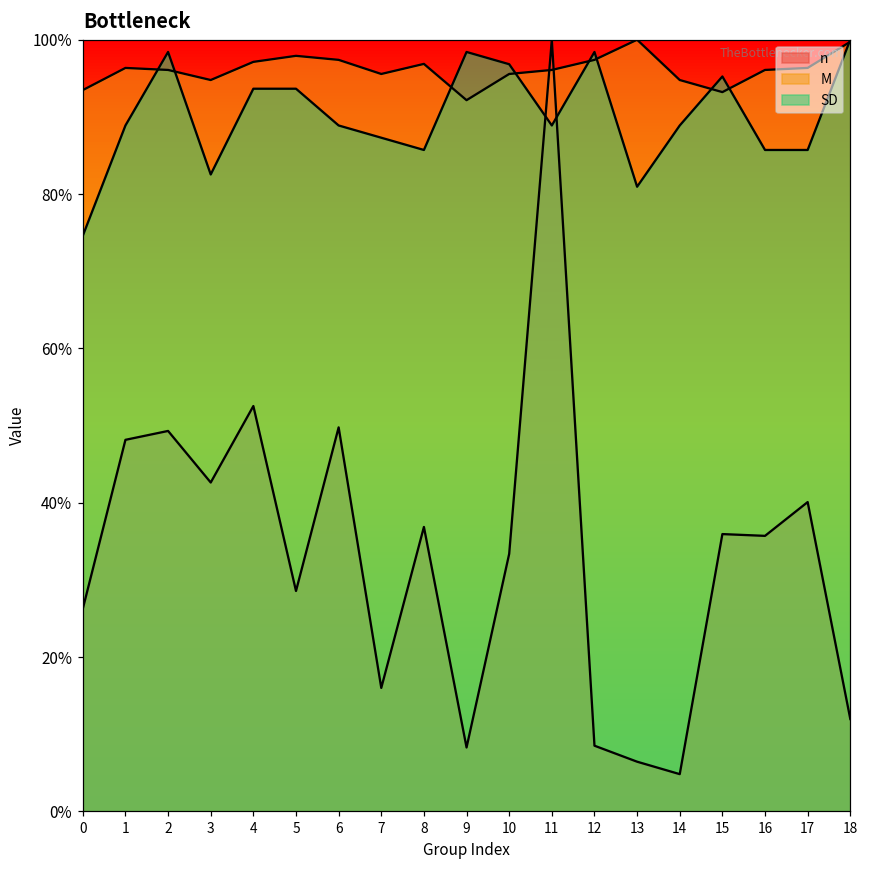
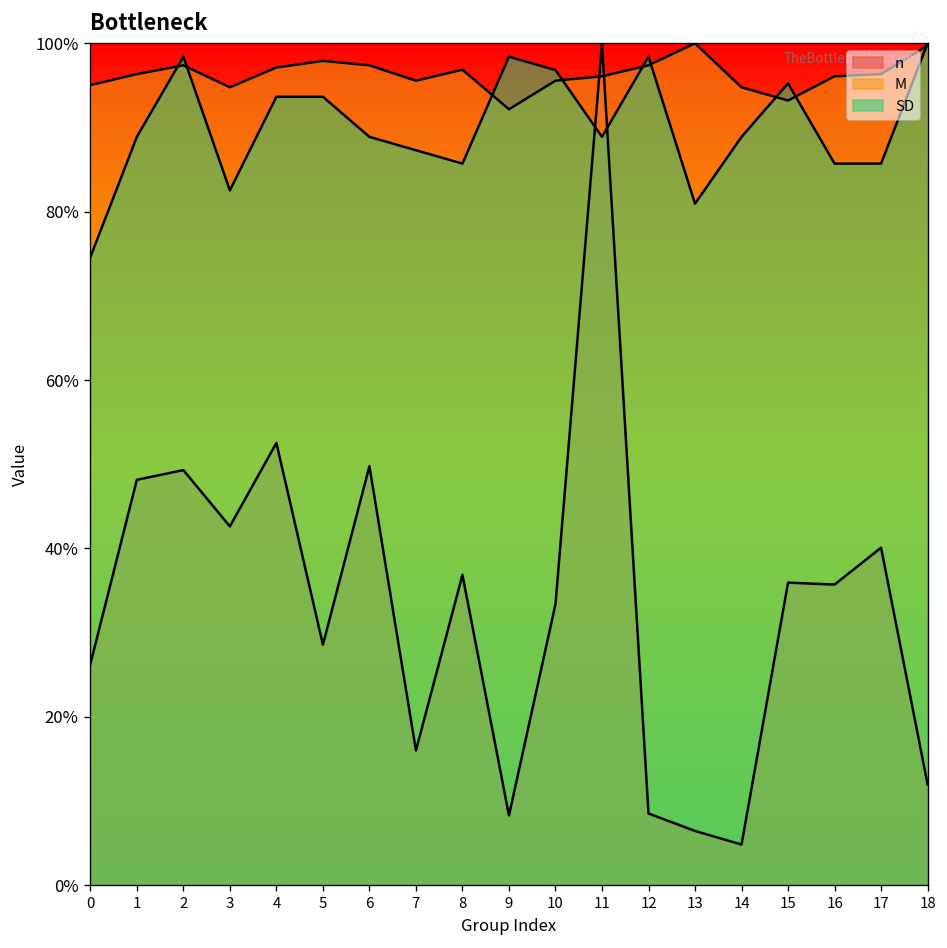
M, 0: 93% -> 95%
M, 2: 96% -> 97%
